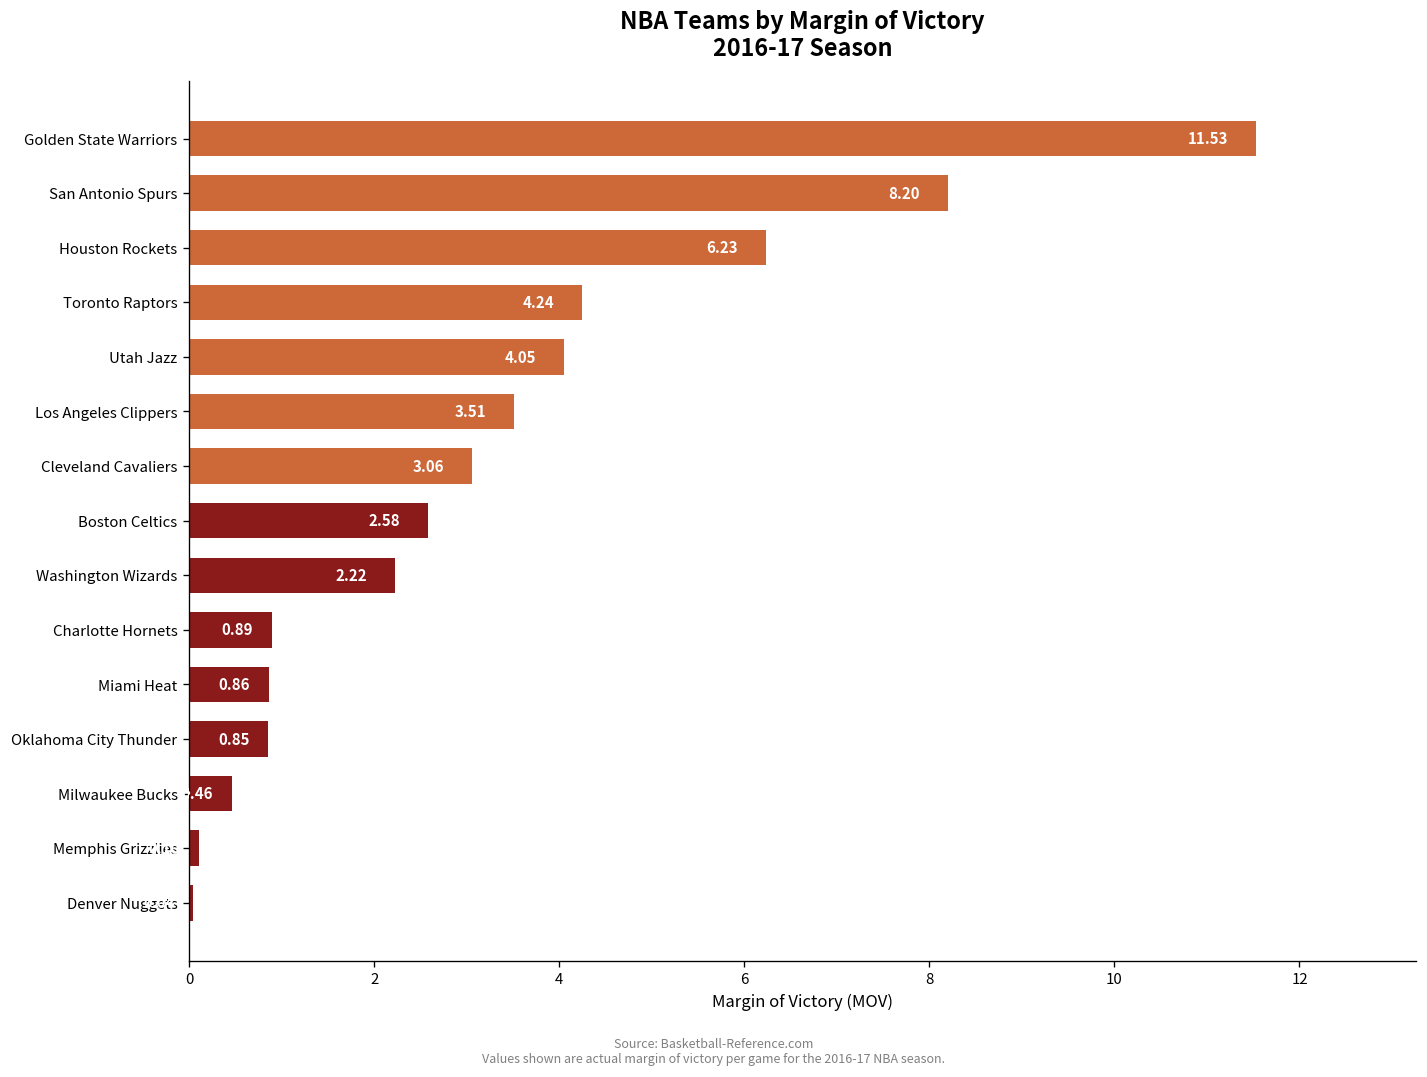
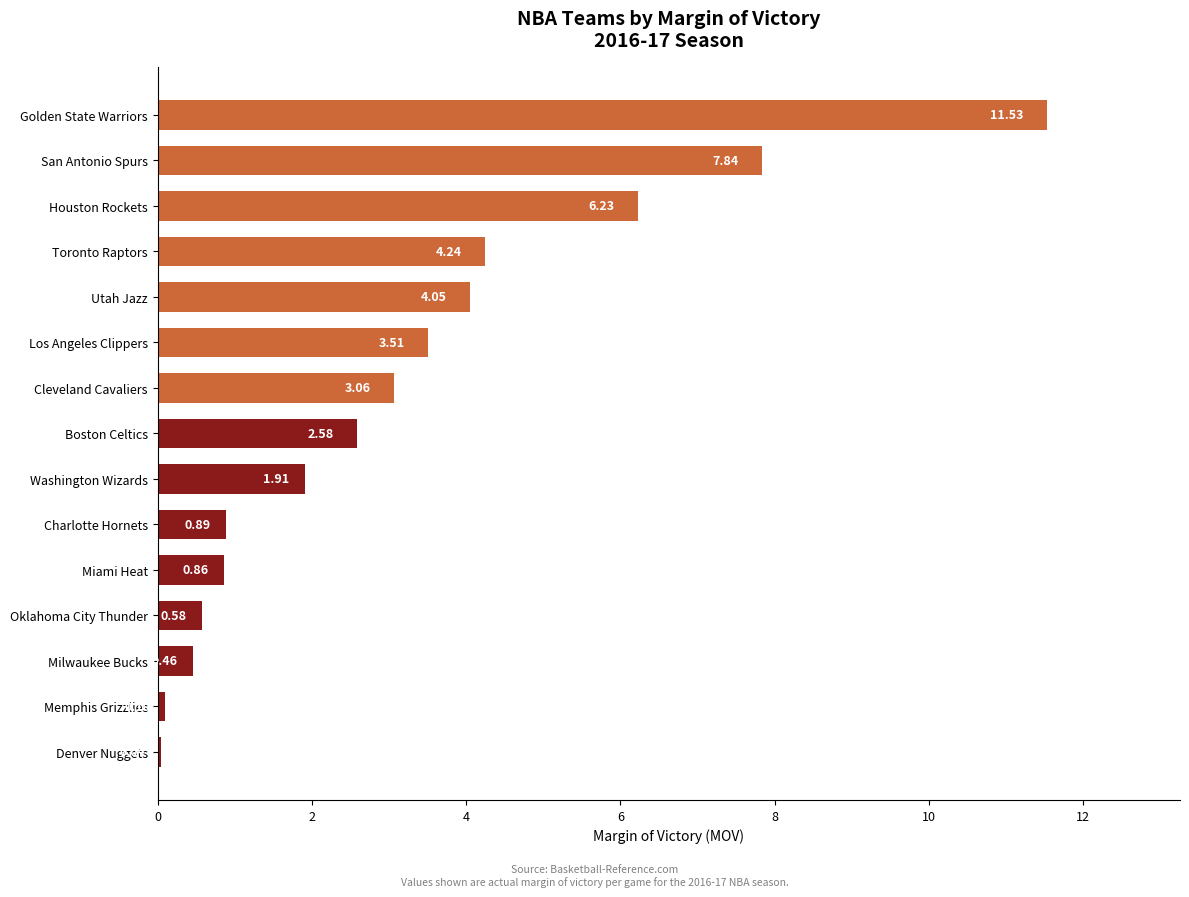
San Antonio Spurs: 8.20 -> 7.84
Washington Wizards: 2.22 -> 1.91
Oklahoma City Thunder: 0.85 -> 0.58
